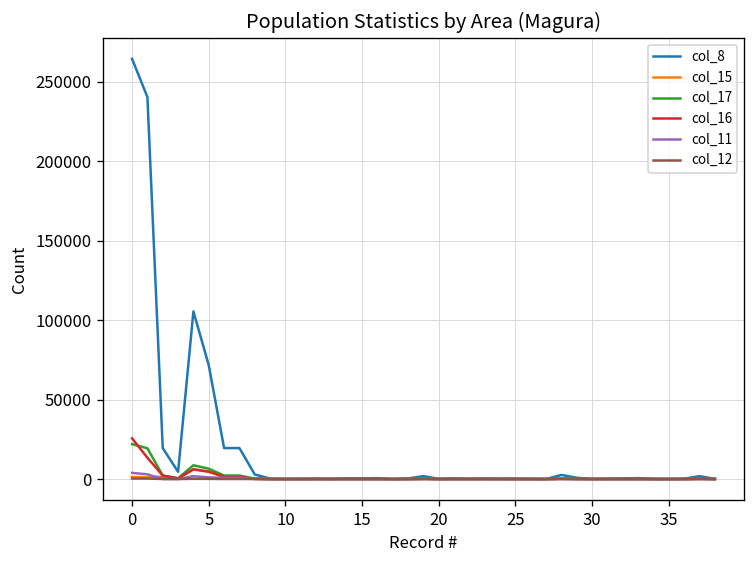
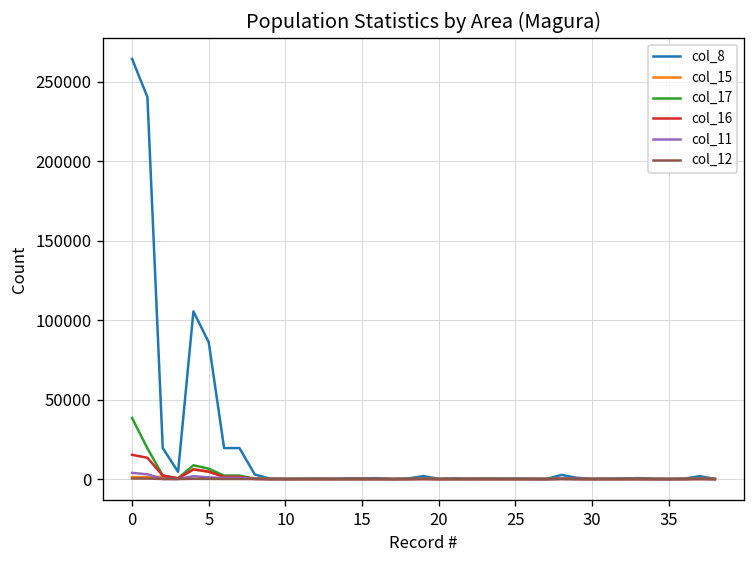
col_17, 0: 22000 -> 38000
col_16, 0: 26000 -> 15000
col_8, 5: 72000 -> 86000
